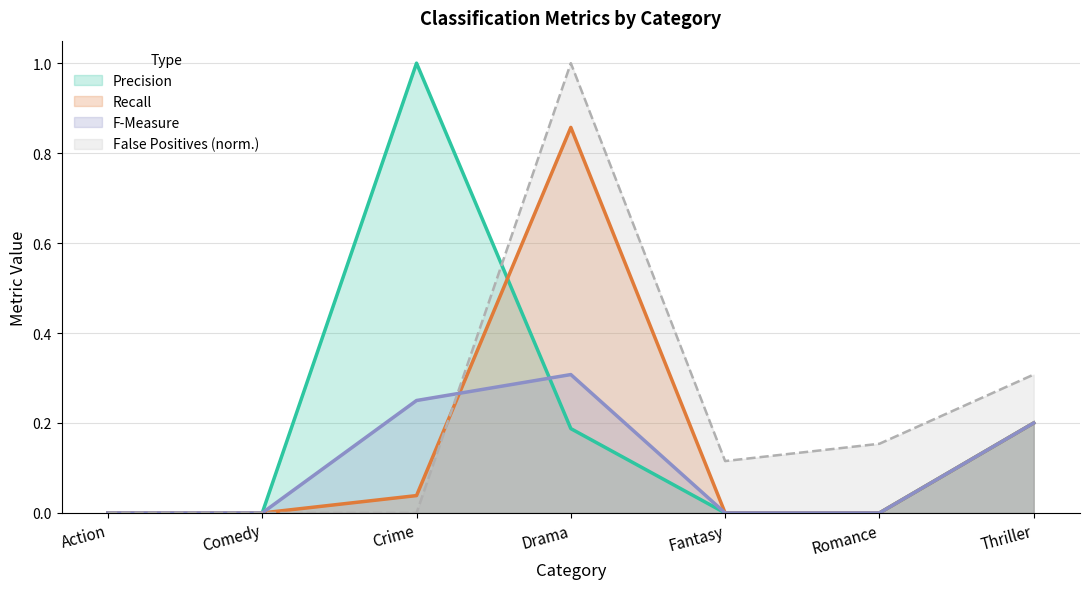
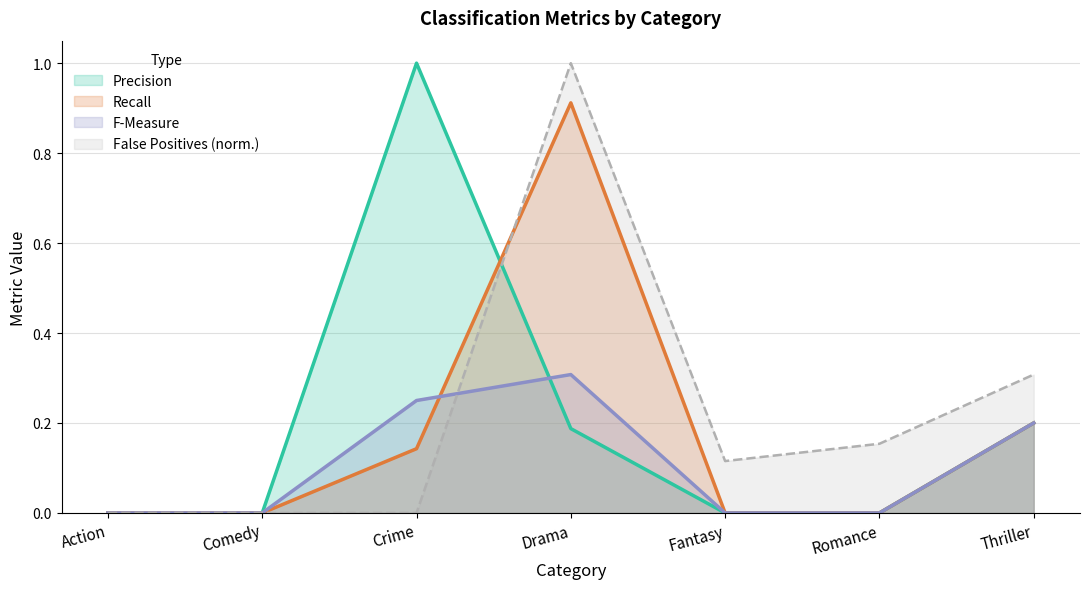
Recall, Crime: 0.04 -> 0.14
Recall, Drama: 0.86 -> 0.91
